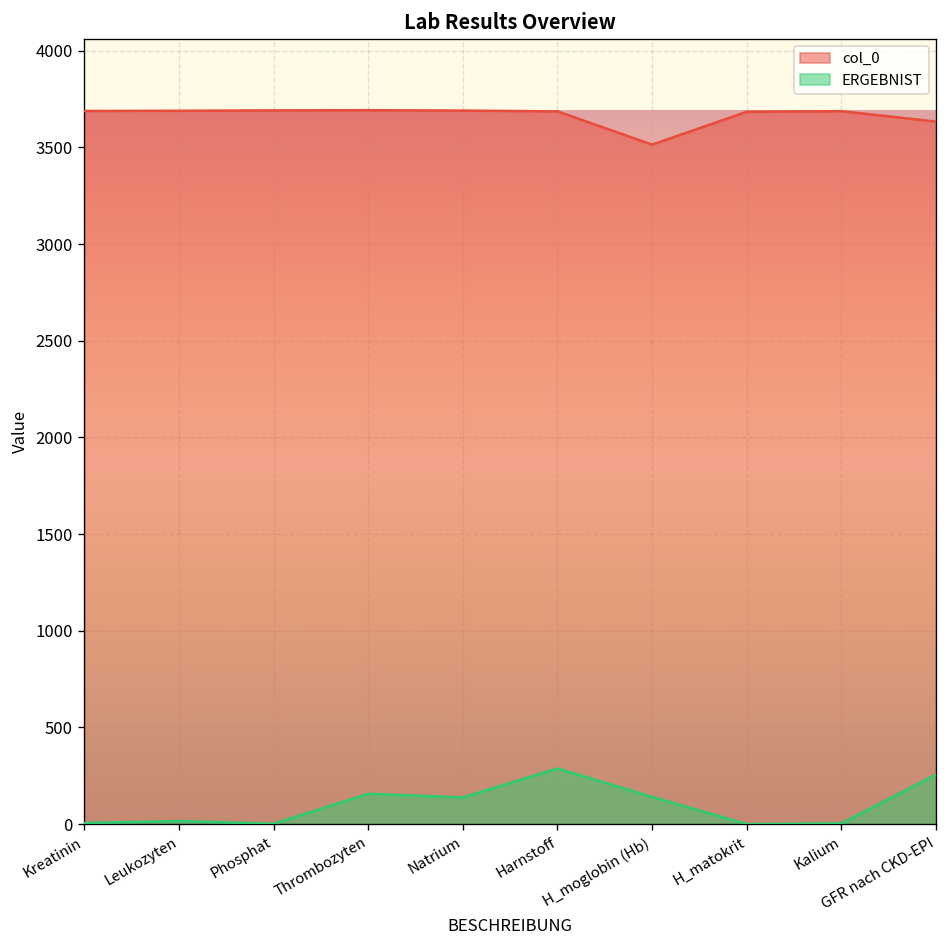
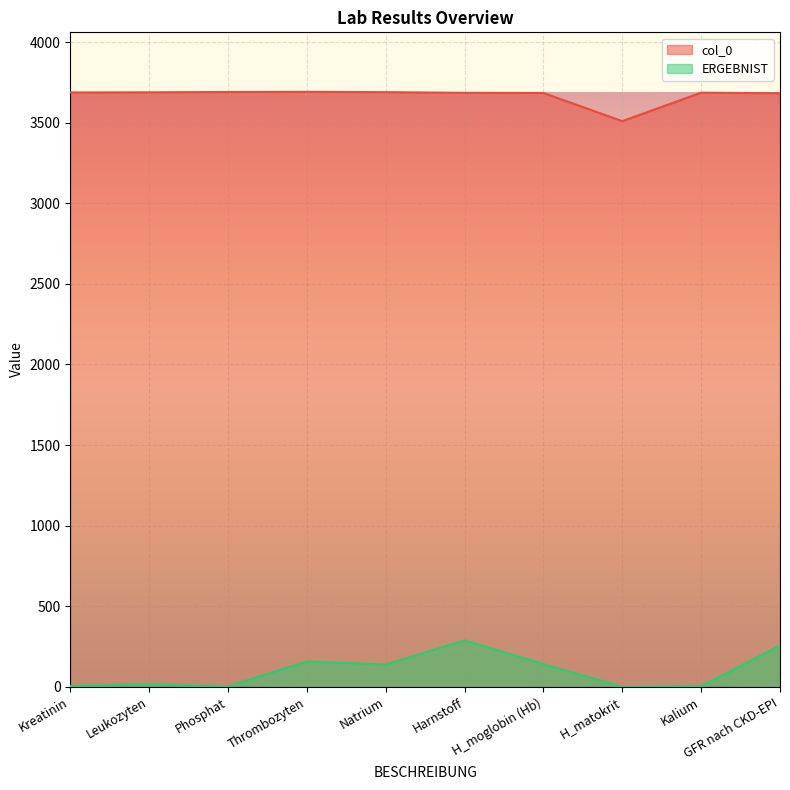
col_0, H_moglobin (Hb): 3510 -> 3690
col_0, H_matokrit: 3680 -> 3510
col_0, GFR nach CKD-EPI: 3630 -> 3680
